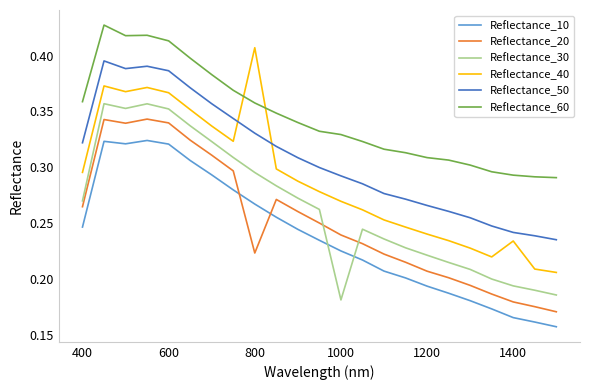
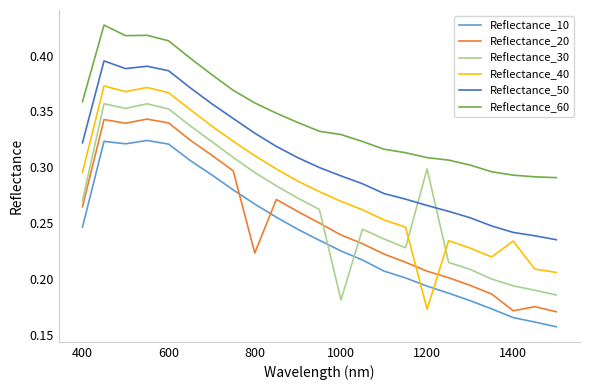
Reflectance_40, 800: 0.407 -> 0.310
Reflectance_30, 1200: 0.221 -> 0.299
Reflectance_40, 1200: 0.240 -> 0.173
Reflectance_20, 1400: 0.179 -> 0.171
